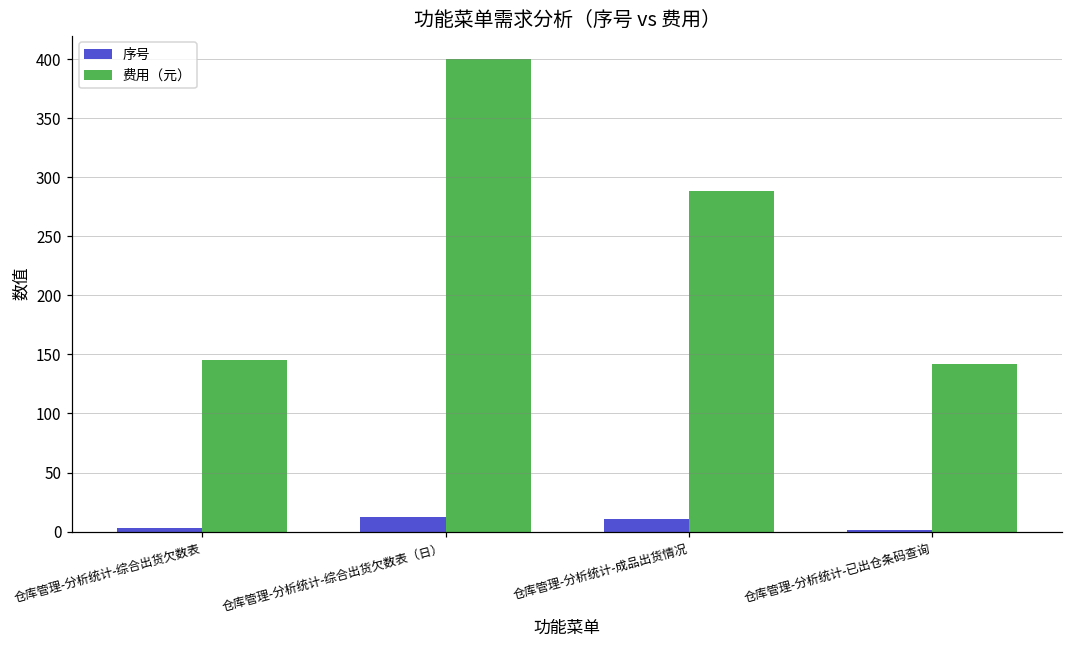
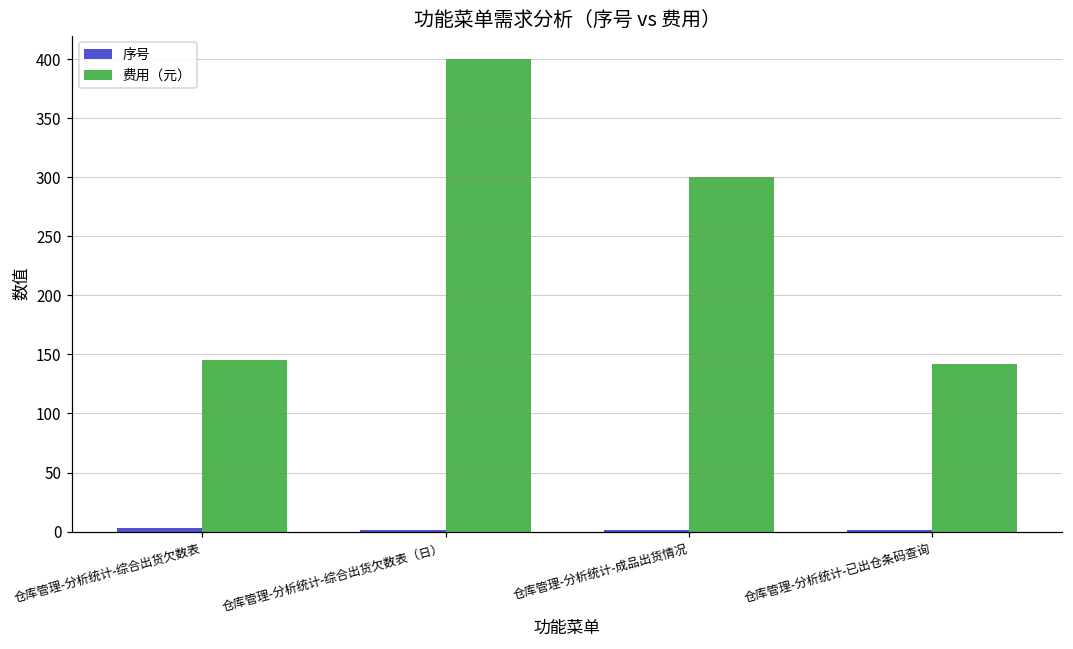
序号, 仓库管理-分析统计-综合出货欠数表（日）: 12 -> 1
序号, 仓库管理-分析统计-成品出货情况: 11 -> 1
费用（元）, 仓库管理-分析统计-成品出货情况: 288 -> 300
